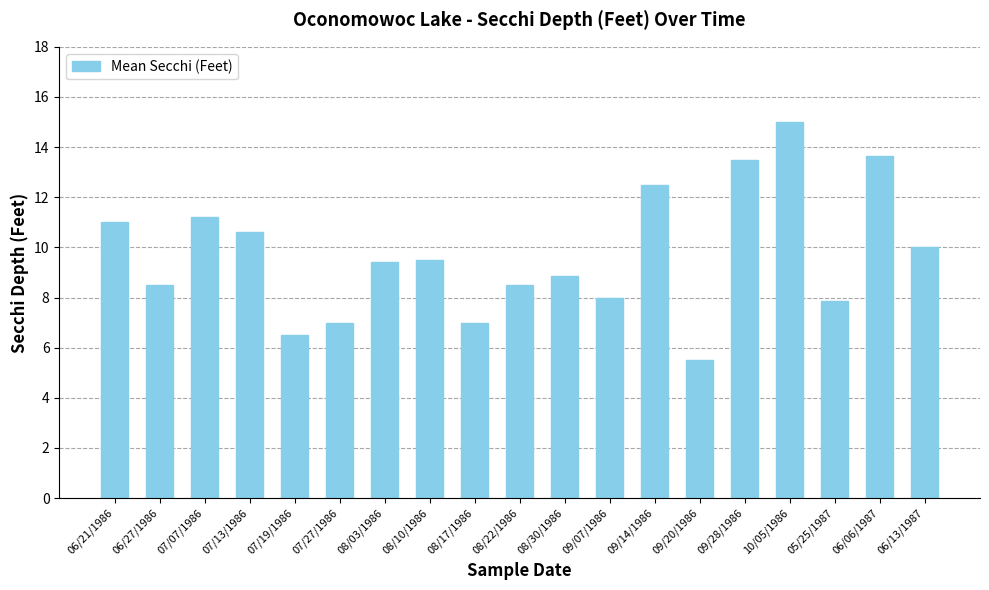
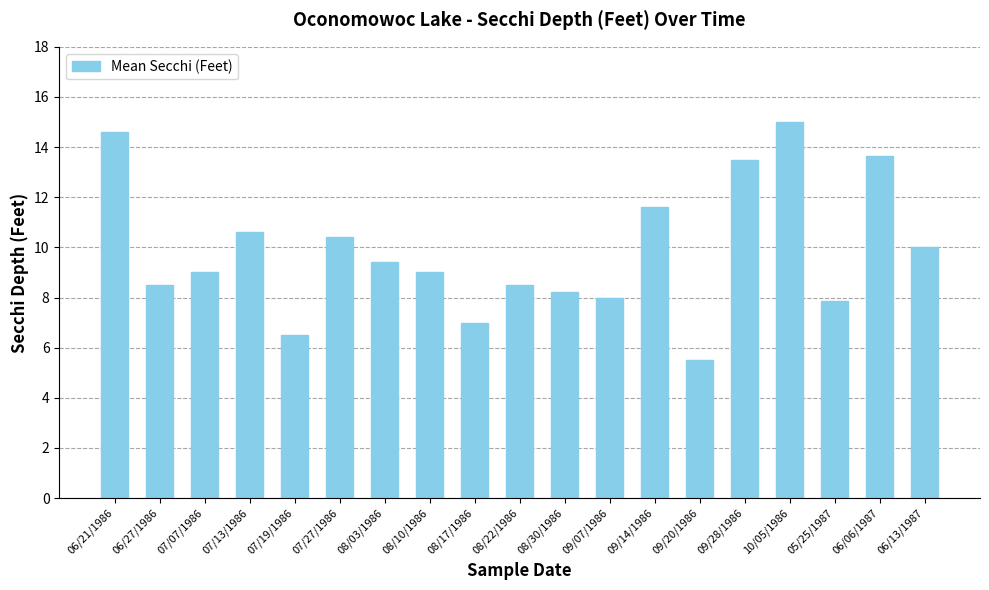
06/21/1986: 11.0 -> 14.6
07/07/1986: 11.2 -> 9.0
07/27/1986: 7.0 -> 10.4
08/10/1986: 9.5 -> 9.0
08/30/1986: 8.9 -> 8.2
09/14/1986: 12.5 -> 11.6
